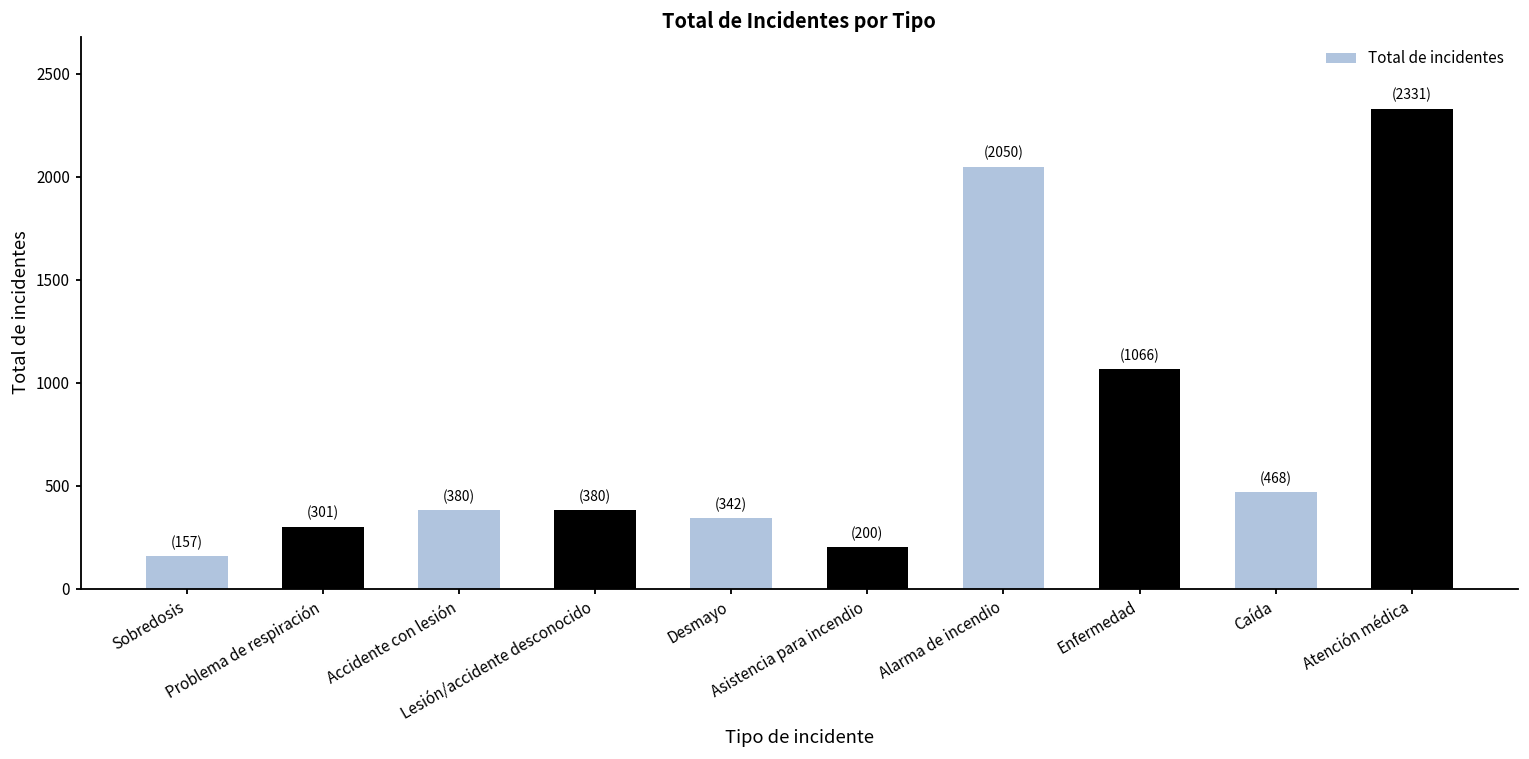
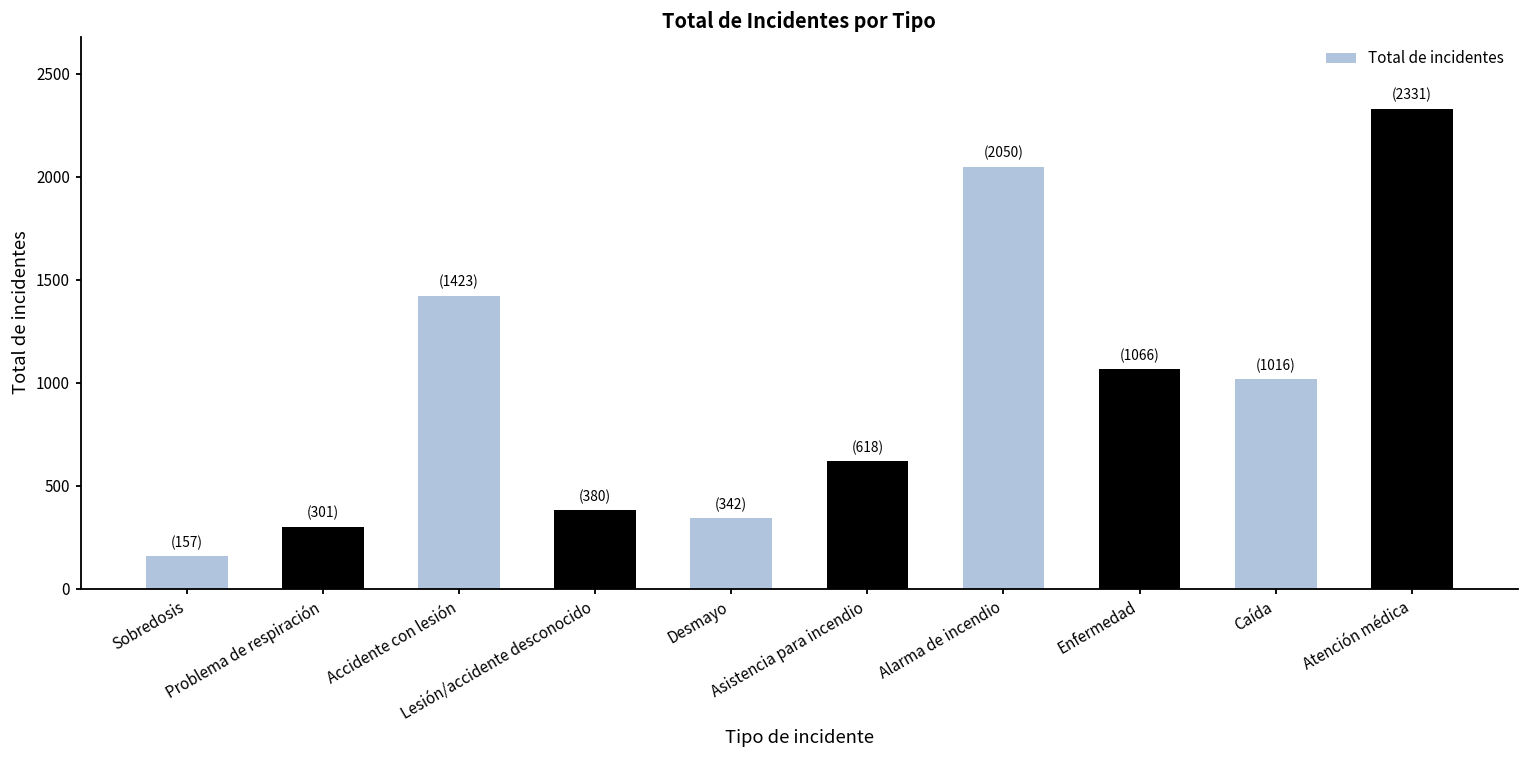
Accidente con lesión: (380) -> (1423)
Asistencia para incendio: (200) -> (618)
Caída: (468) -> (1016)
